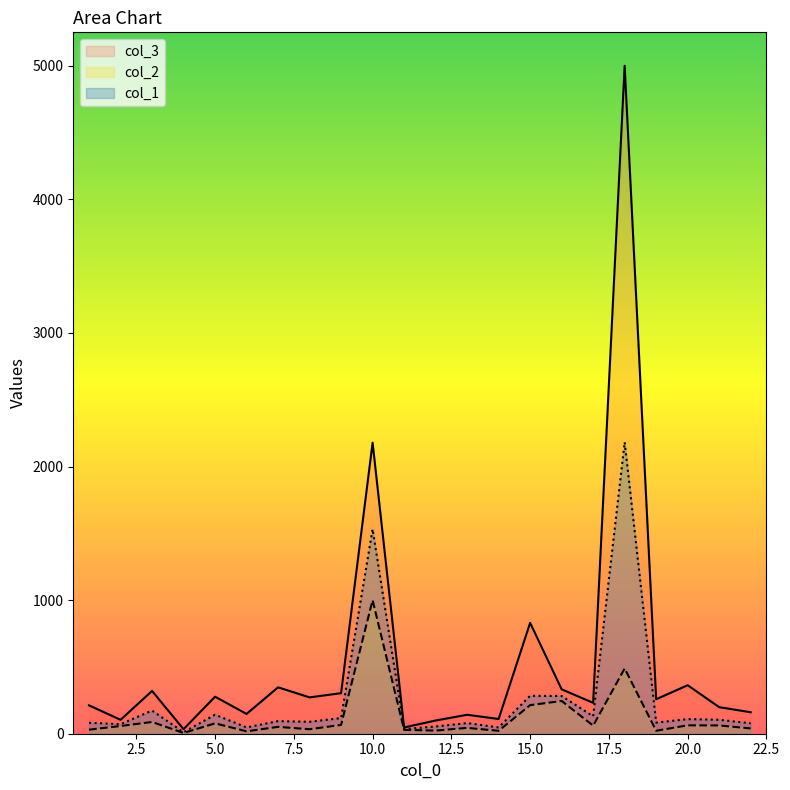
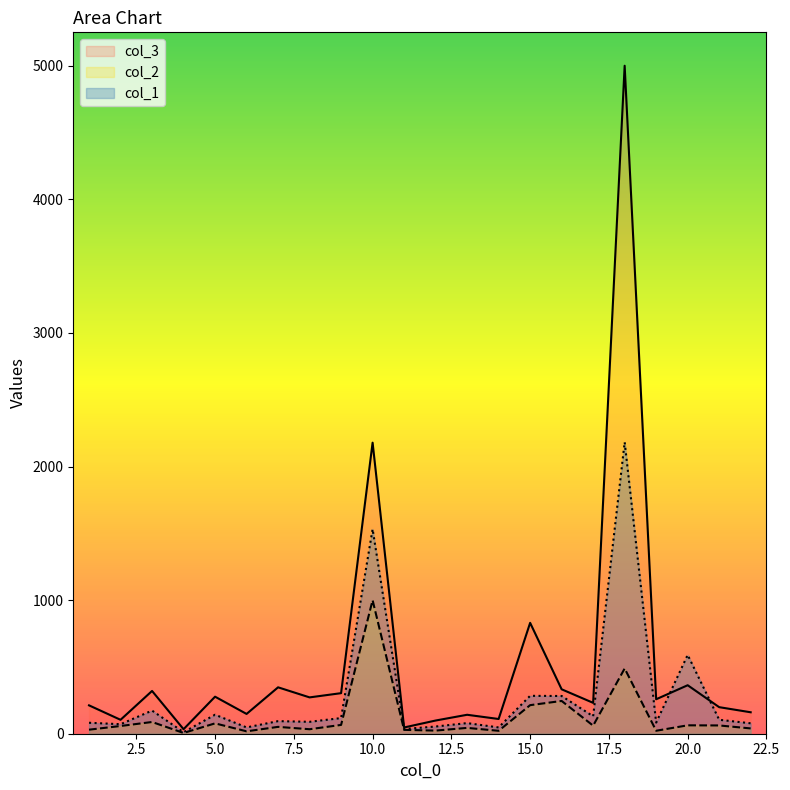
col_1, 20.0: 110 -> 590
